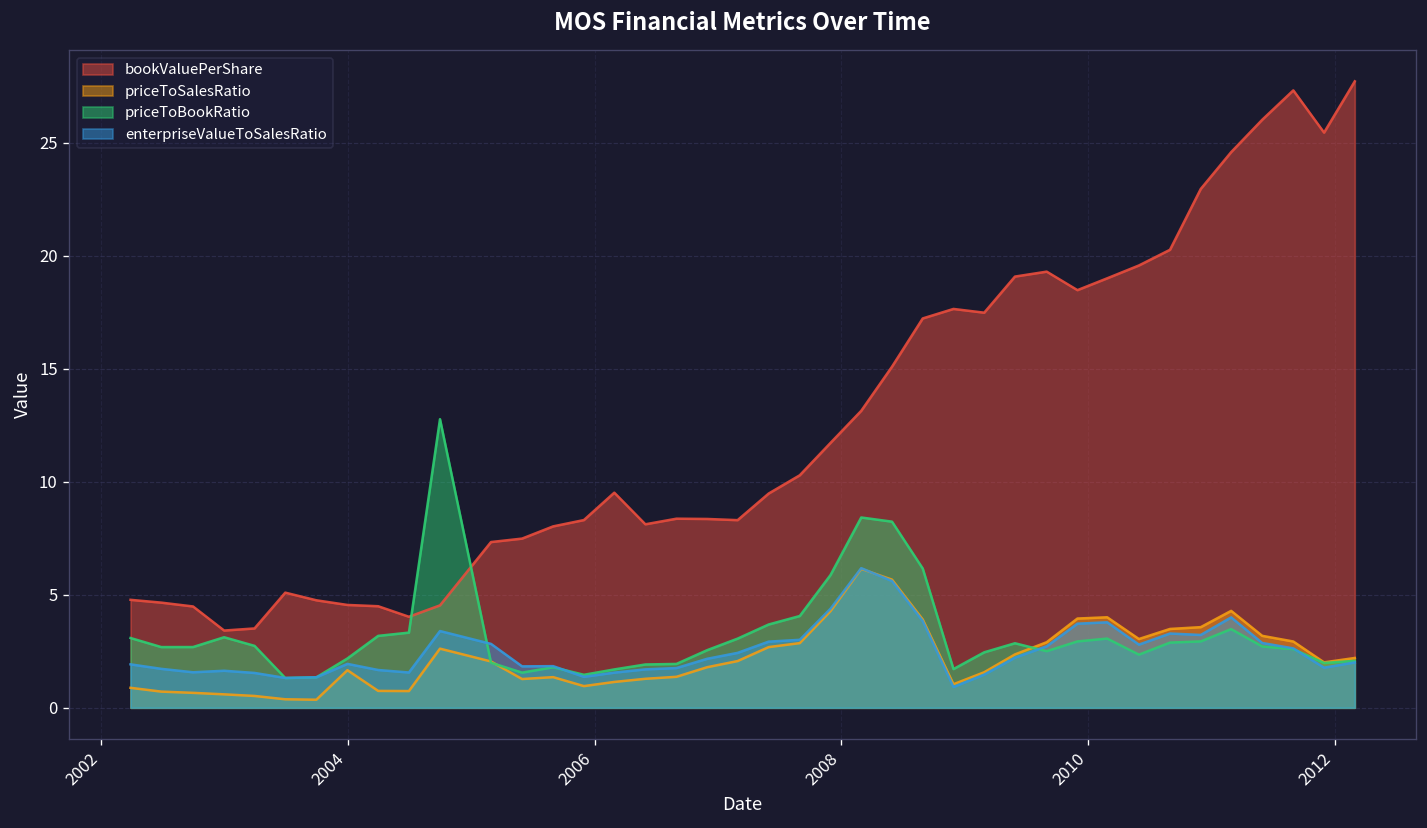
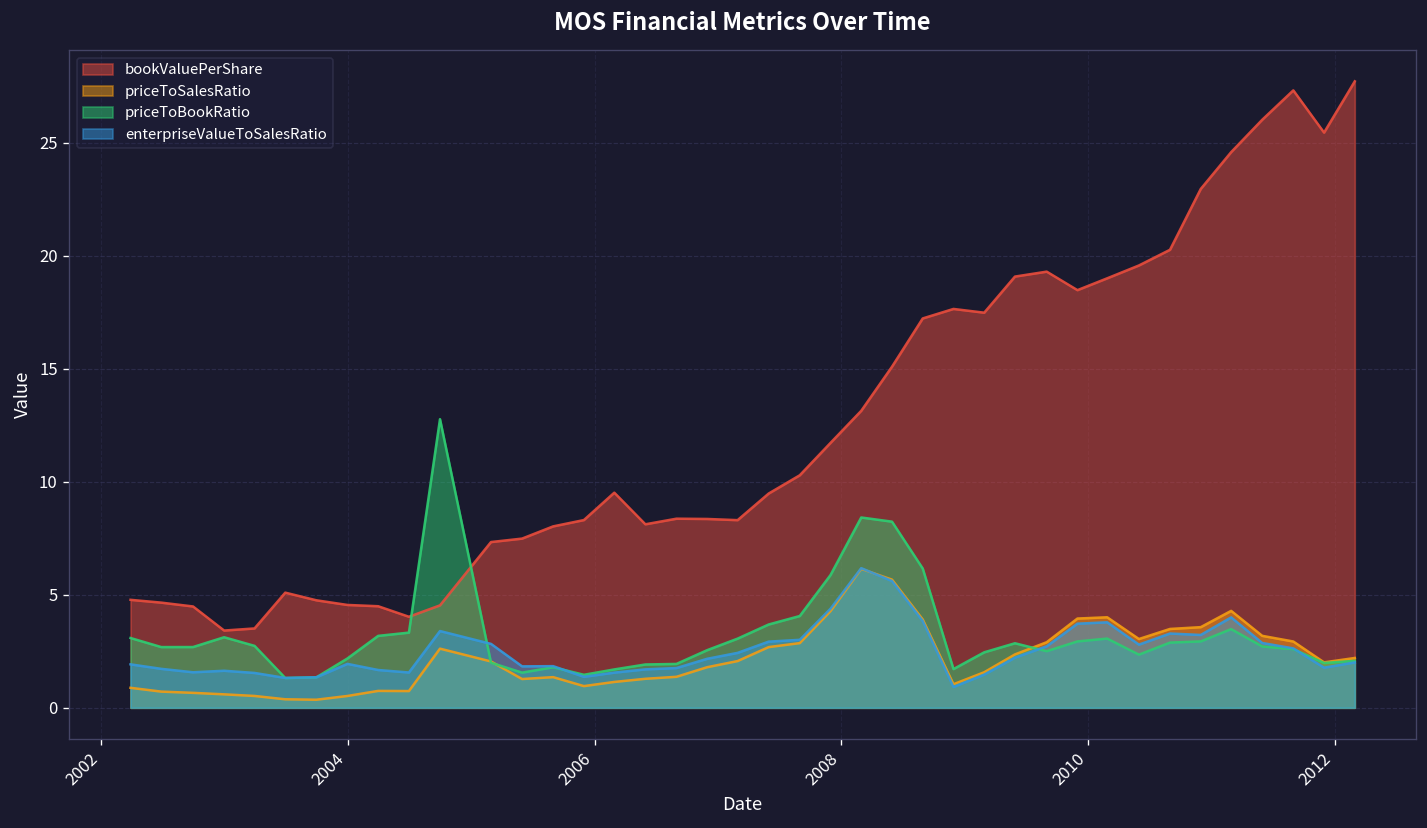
priceToSalesRatio, 2004: 1.7 -> 0.5
